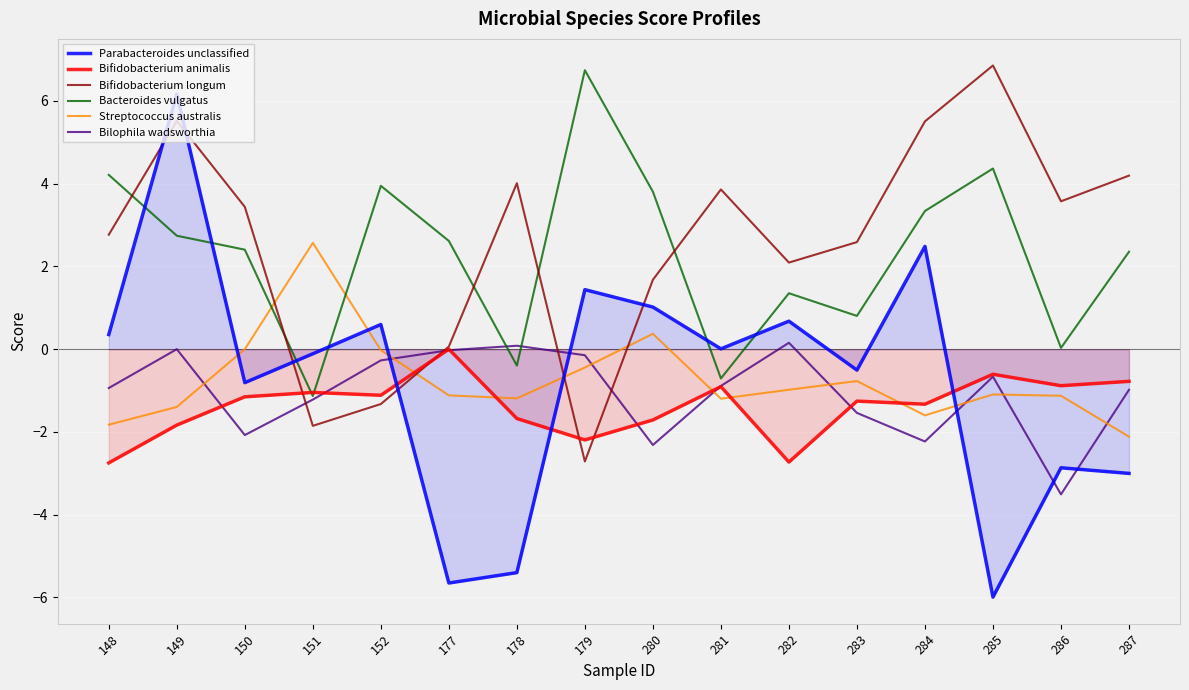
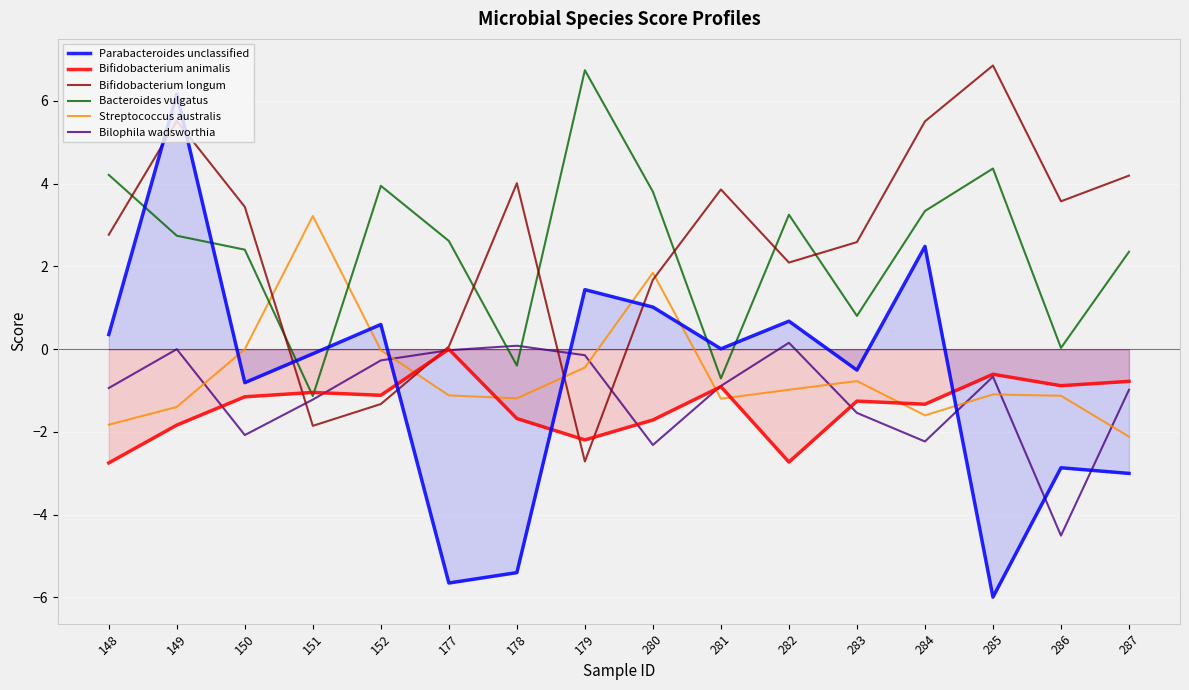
Streptococcus australis, 151: 2.6 -> 3.2
Streptococcus australis, 280: 0.4 -> 1.8
Bacteroides vulgatus, 282: 1.4 -> 3.3
Bilophila wadsworthia, 286: -3.5 -> -4.5
